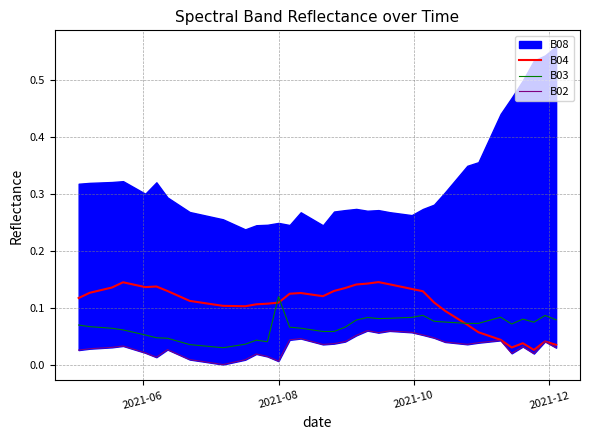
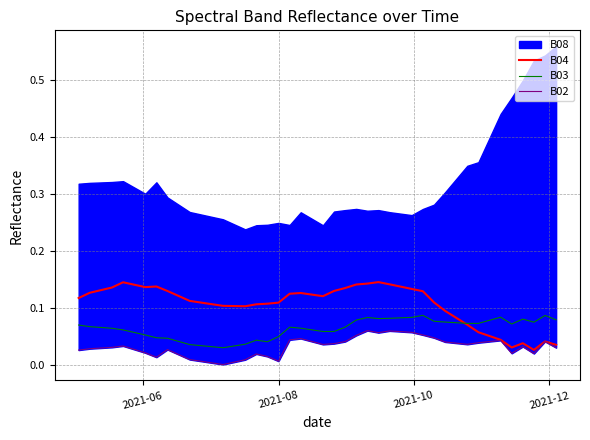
B03, 2021-08: 0.12 -> 0.05
